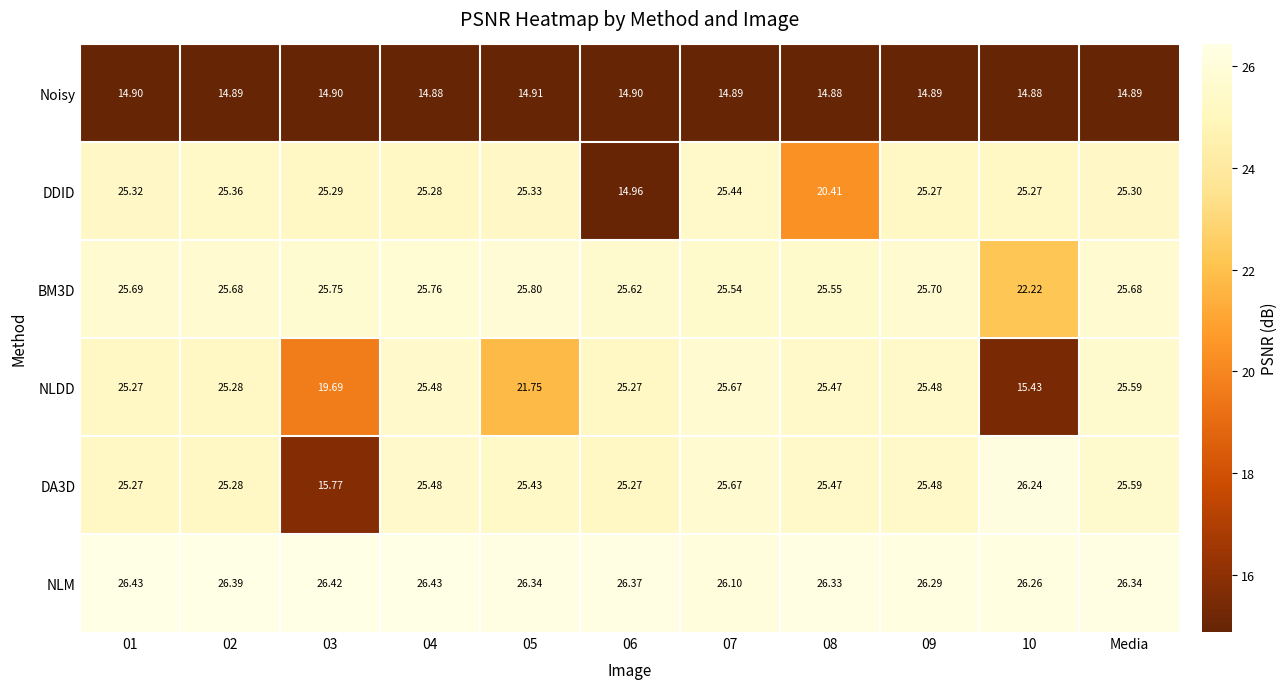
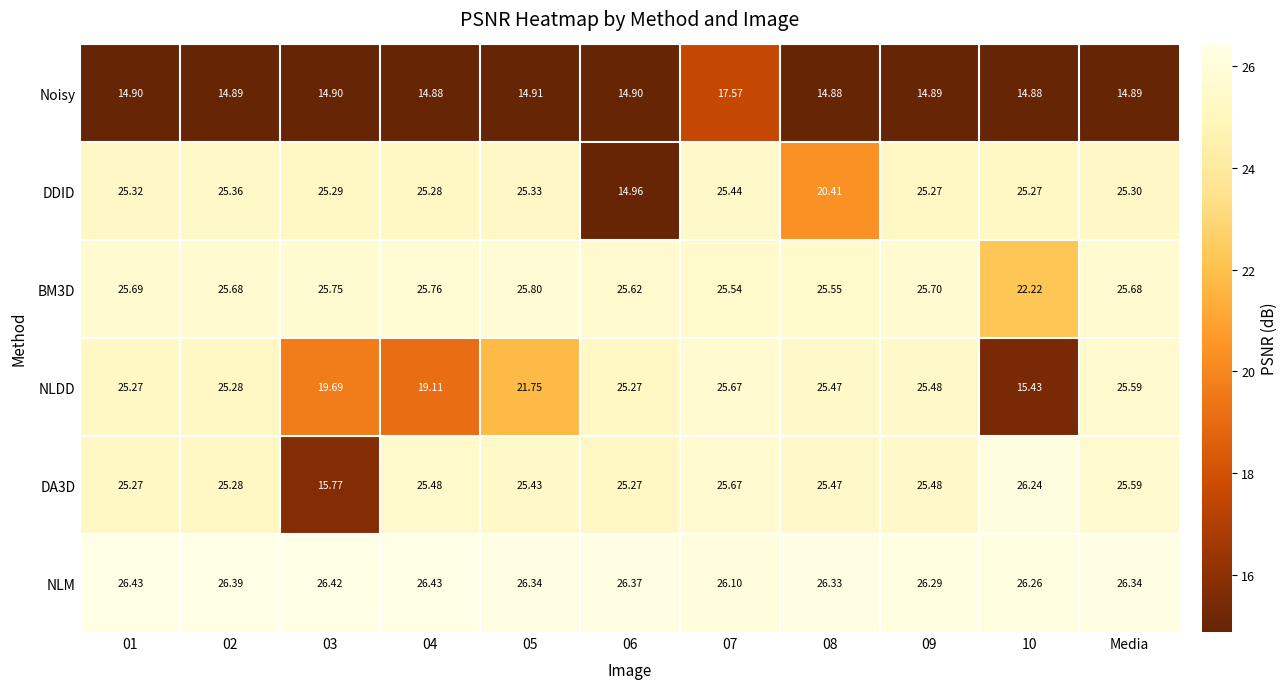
Noisy, 07: 14.89 -> 17.57
NLDD, 04: 25.48 -> 19.11
